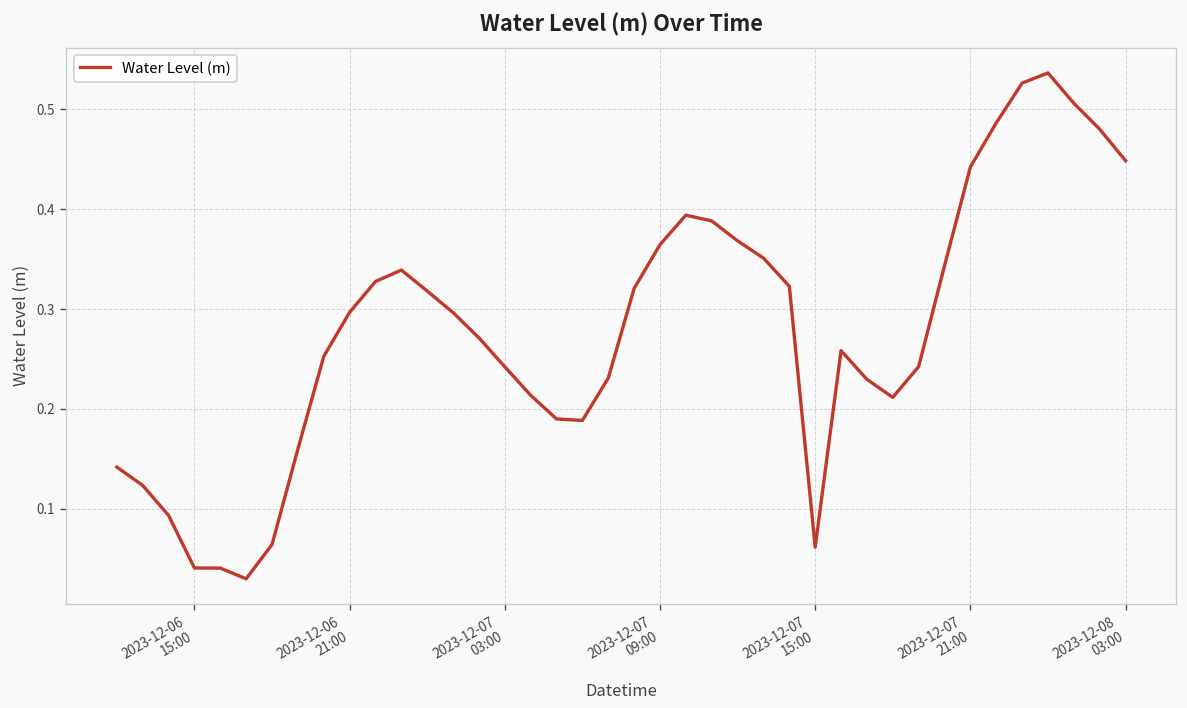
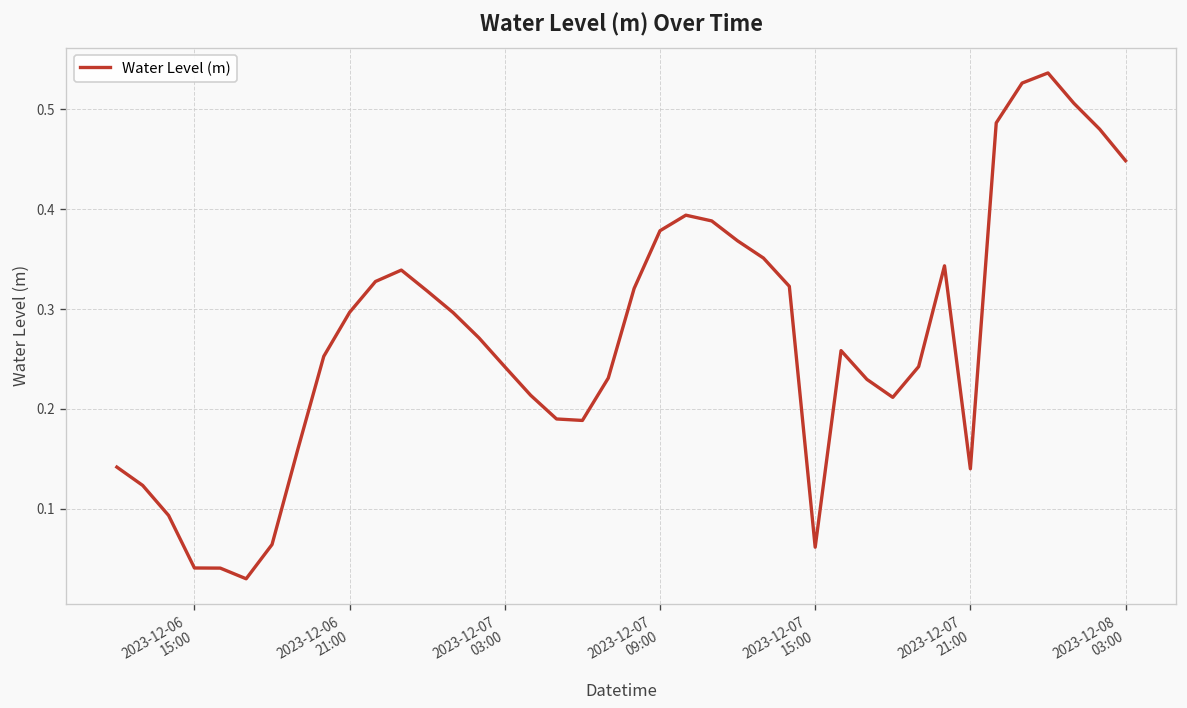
2023-12-07 09:00: 0.36 -> 0.38
2023-12-07 21:00: 0.44 -> 0.14
